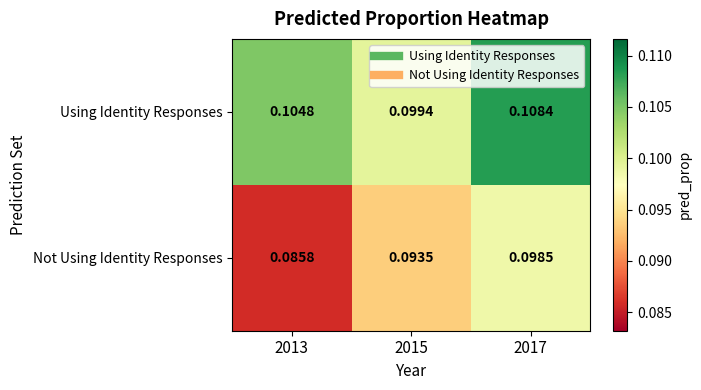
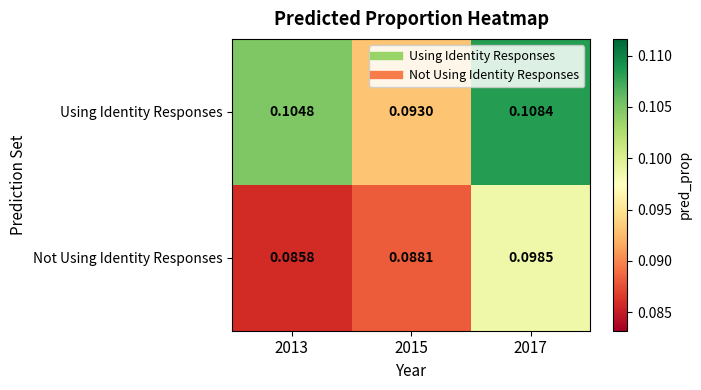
Using Identity Responses, 2015: 0.0994 -> 0.0930
Not Using Identity Responses, 2015: 0.0935 -> 0.0881
